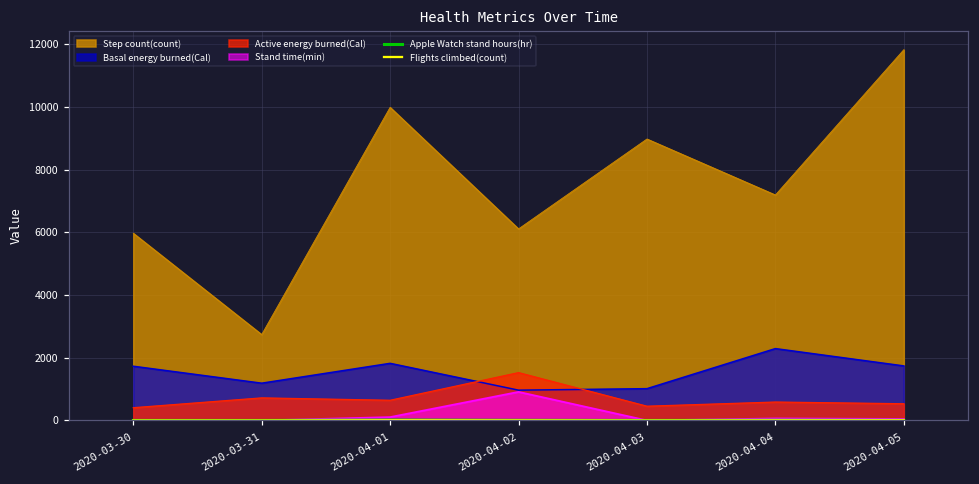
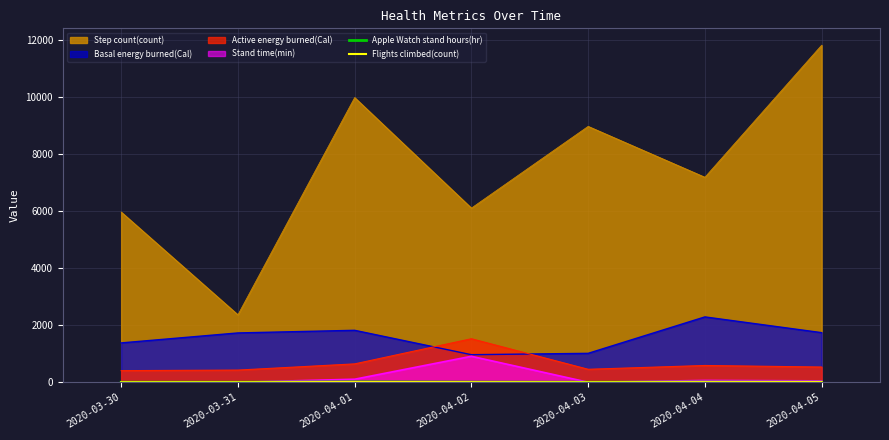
Basal energy burned(Cal), 2020-03-30: 1700 -> 1400
Step count(count), 2020-03-31: 2700 -> 2400
Basal energy burned(Cal), 2020-03-31: 1200 -> 1700
Active energy burned(Cal), 2020-03-31: 700 -> 400
